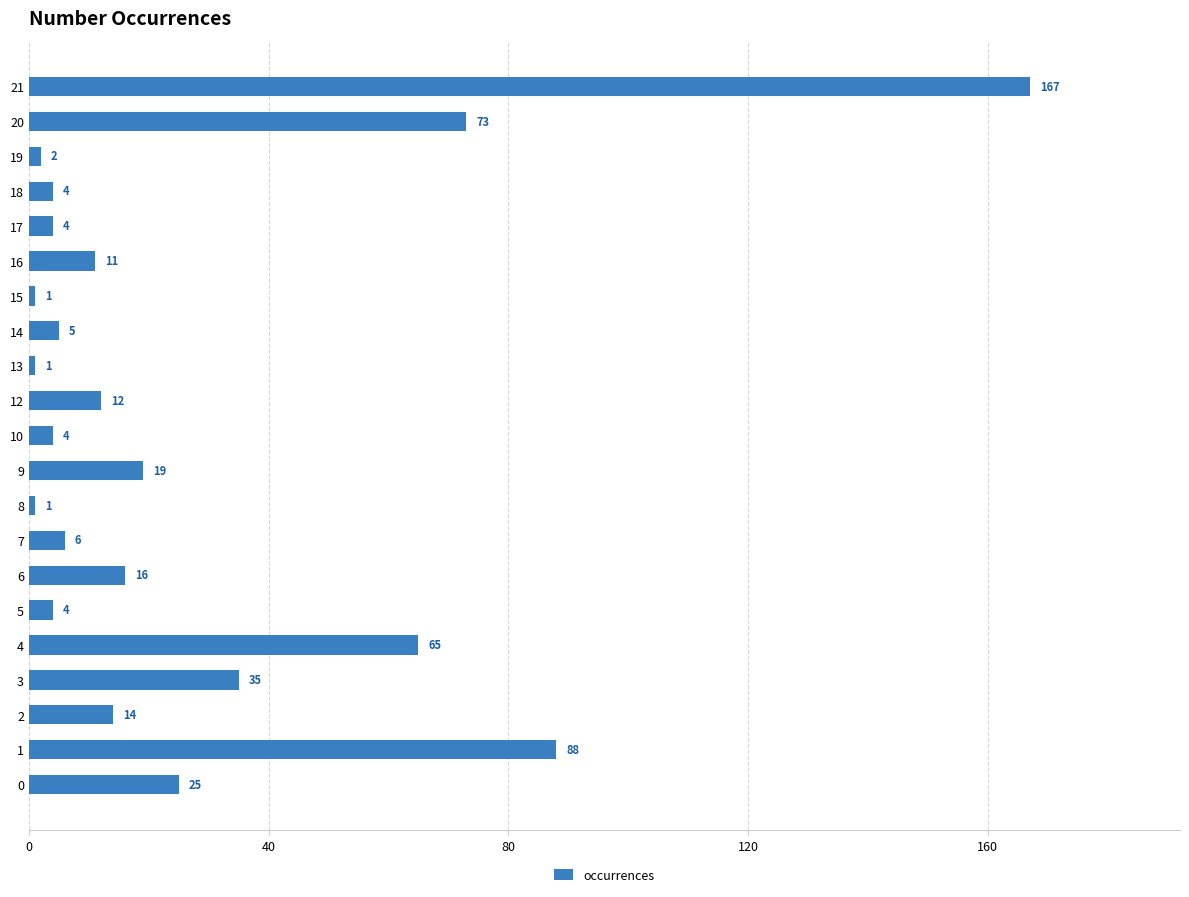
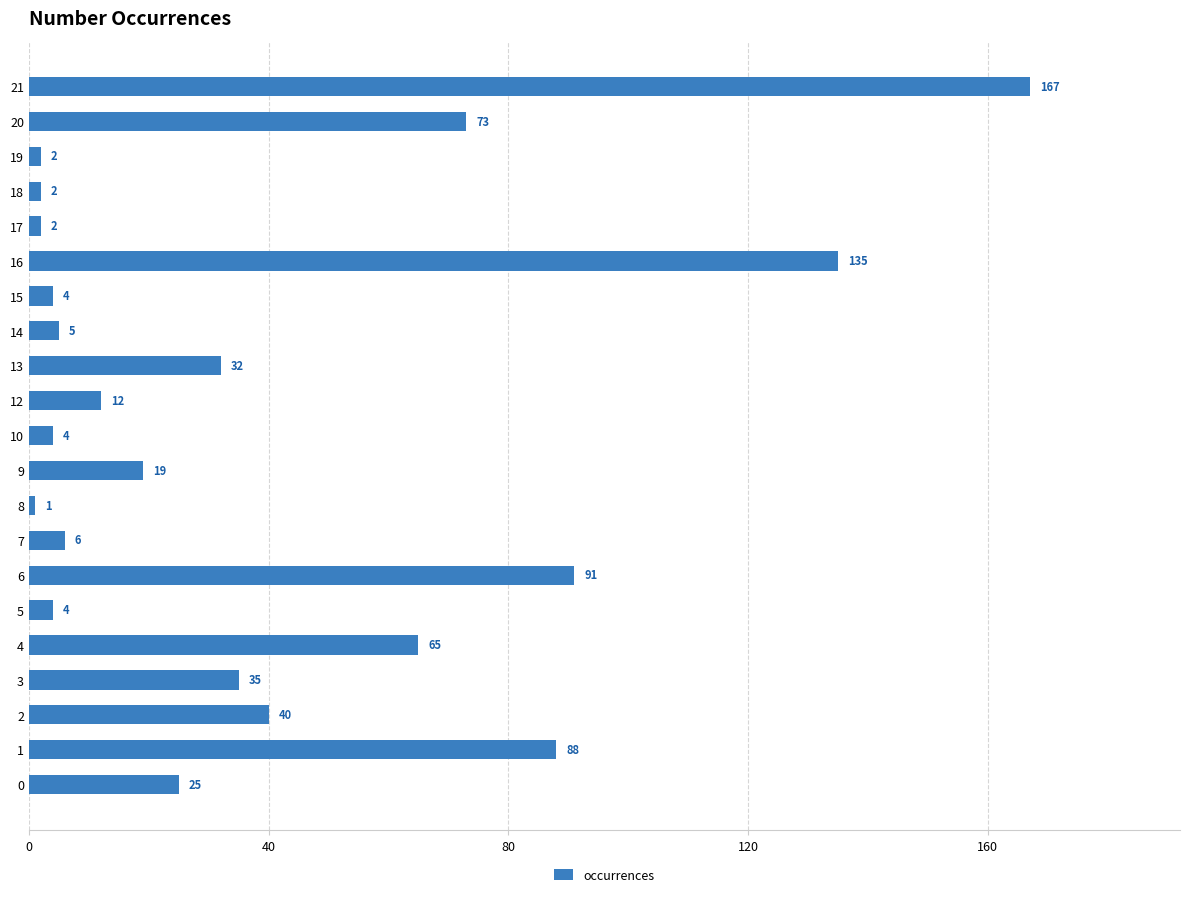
18: 4 -> 2
17: 4 -> 2
16: 11 -> 135
15: 1 -> 4
13: 1 -> 32
6: 16 -> 91
2: 14 -> 40
